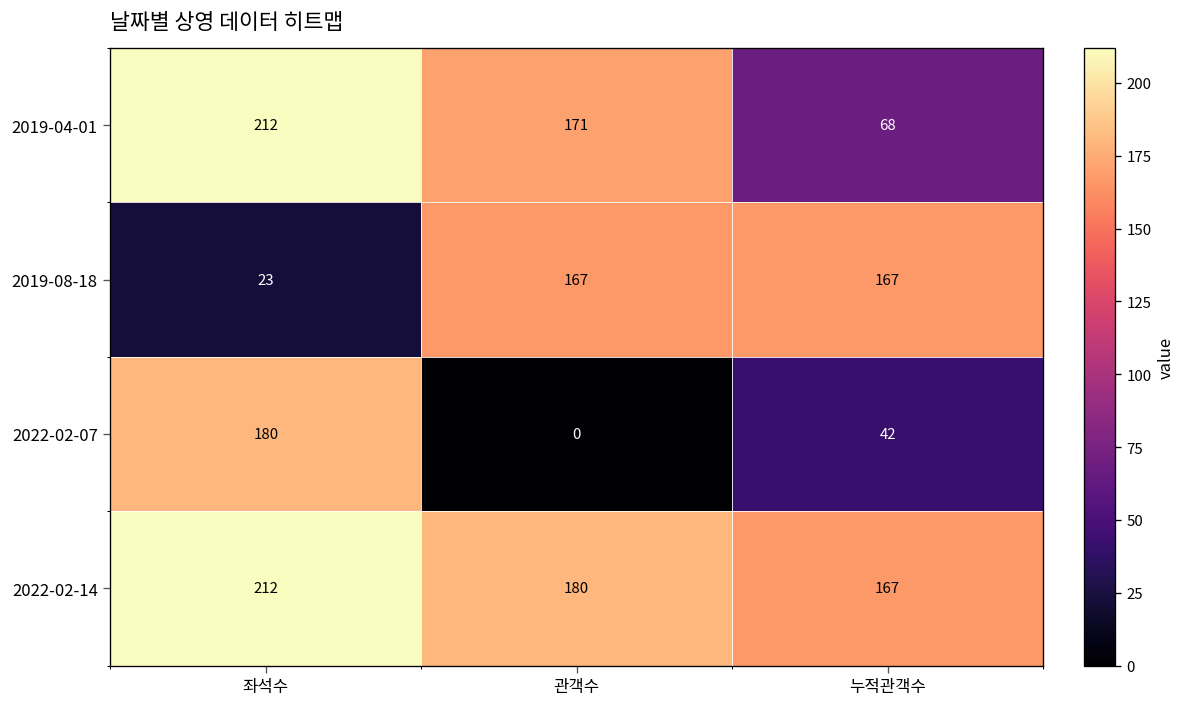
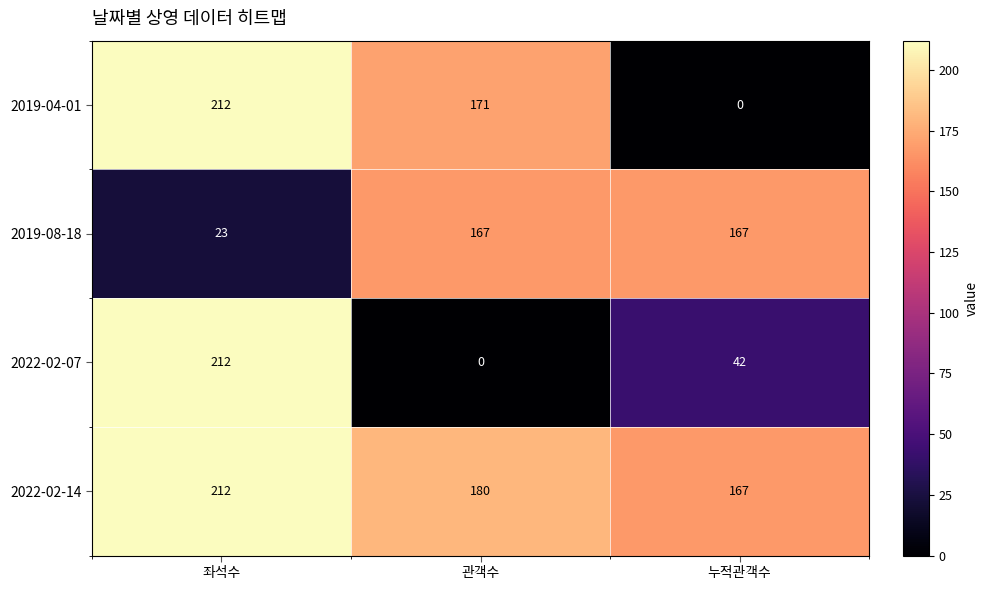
2019-04-01, 누적관객수: 68 -> 0
2022-02-07, 좌석수: 180 -> 212
